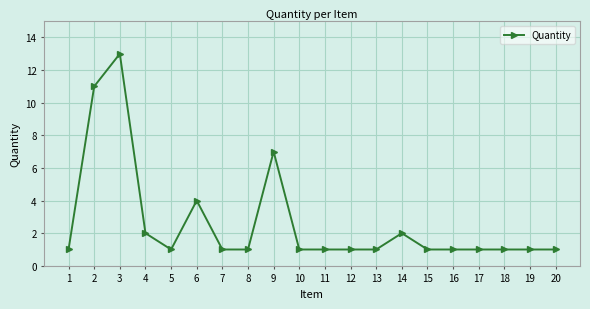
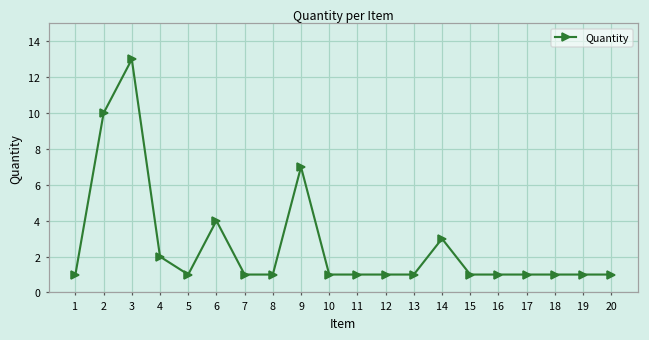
2: 11 -> 10
14: 2 -> 3
